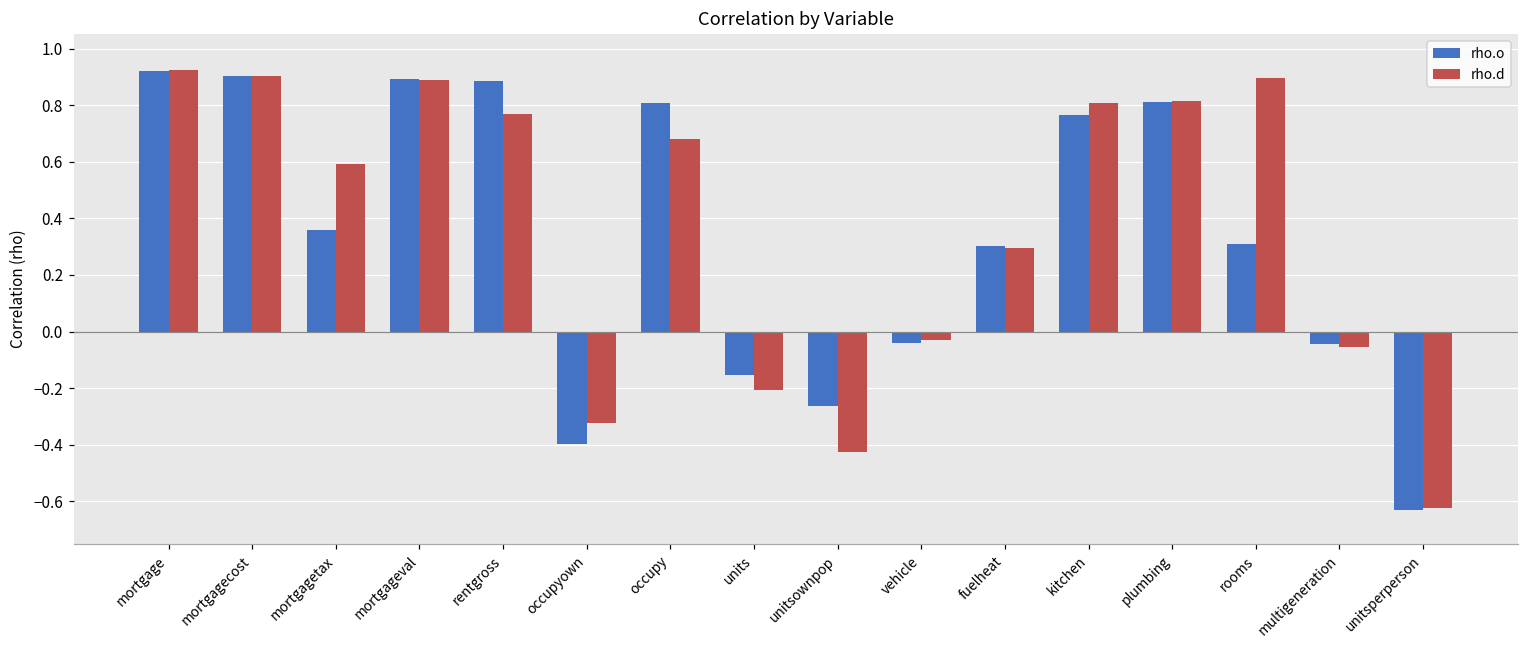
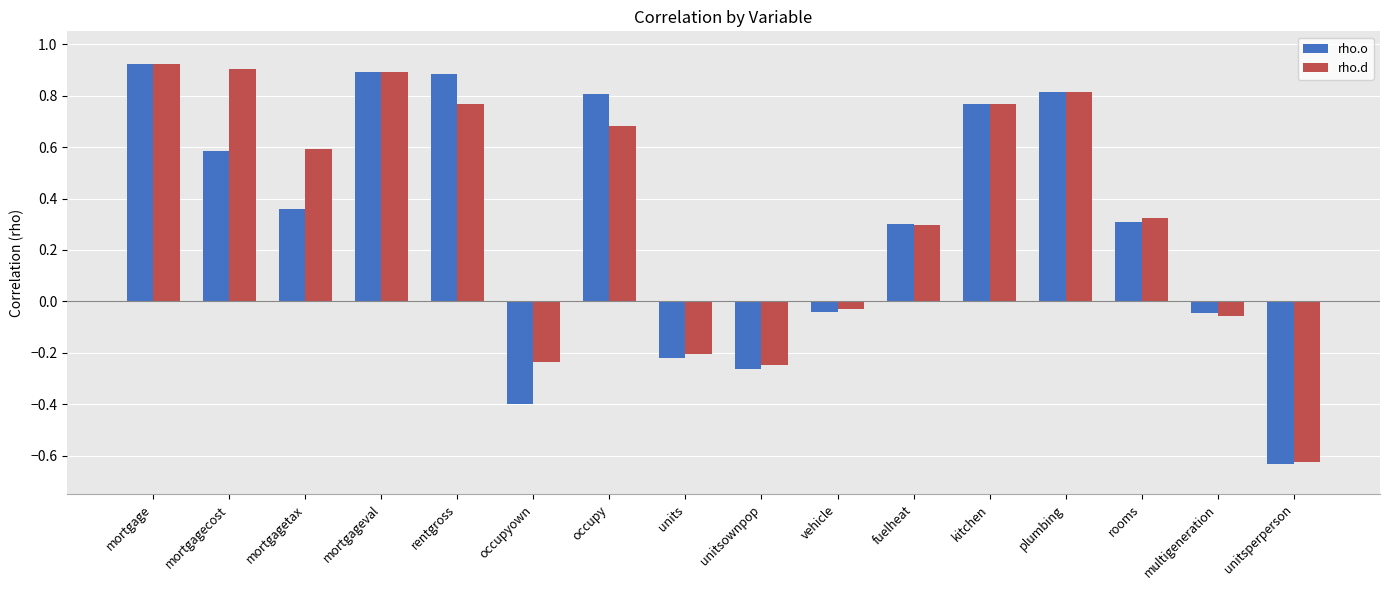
rho.o, mortgagecost: 0.90 -> 0.59
rho.d, occupyown: -0.32 -> -0.24
rho.o, units: -0.15 -> -0.22
rho.d, unitsownpop: -0.42 -> -0.25
rho.d, kitchen: 0.81 -> 0.77
rho.d, rooms: 0.90 -> 0.32
